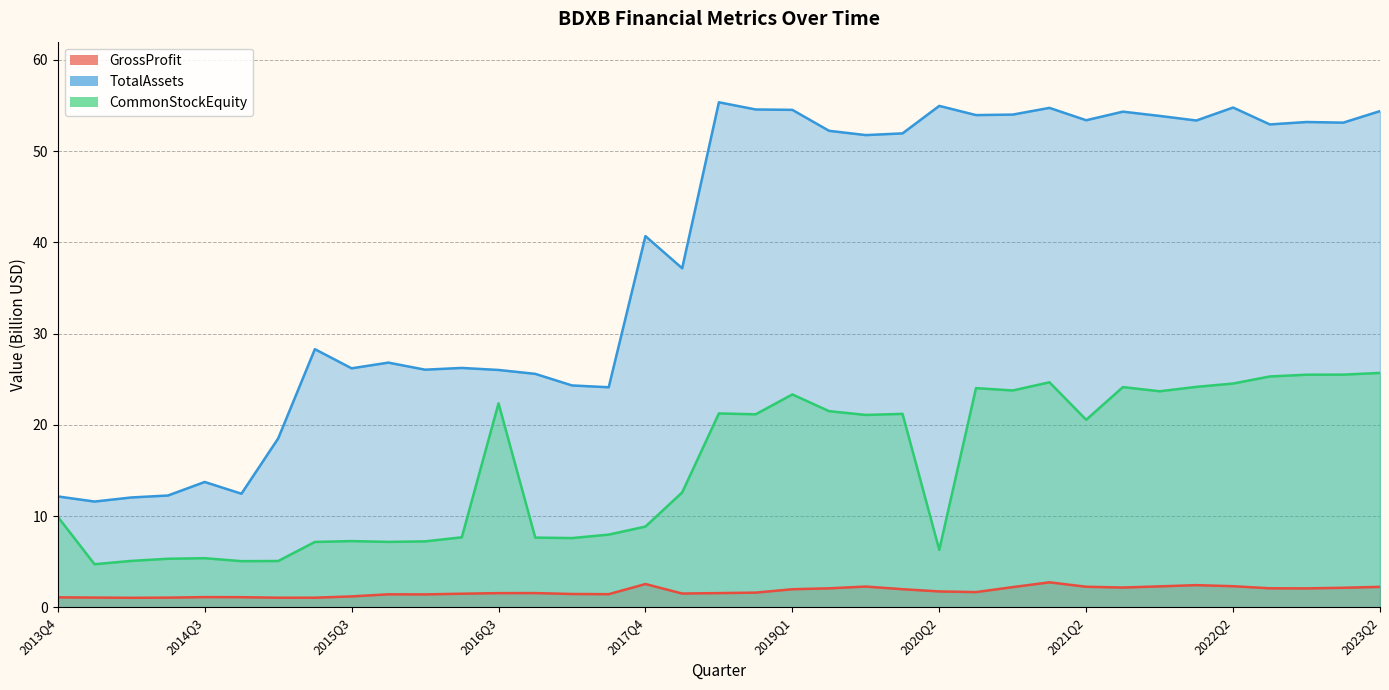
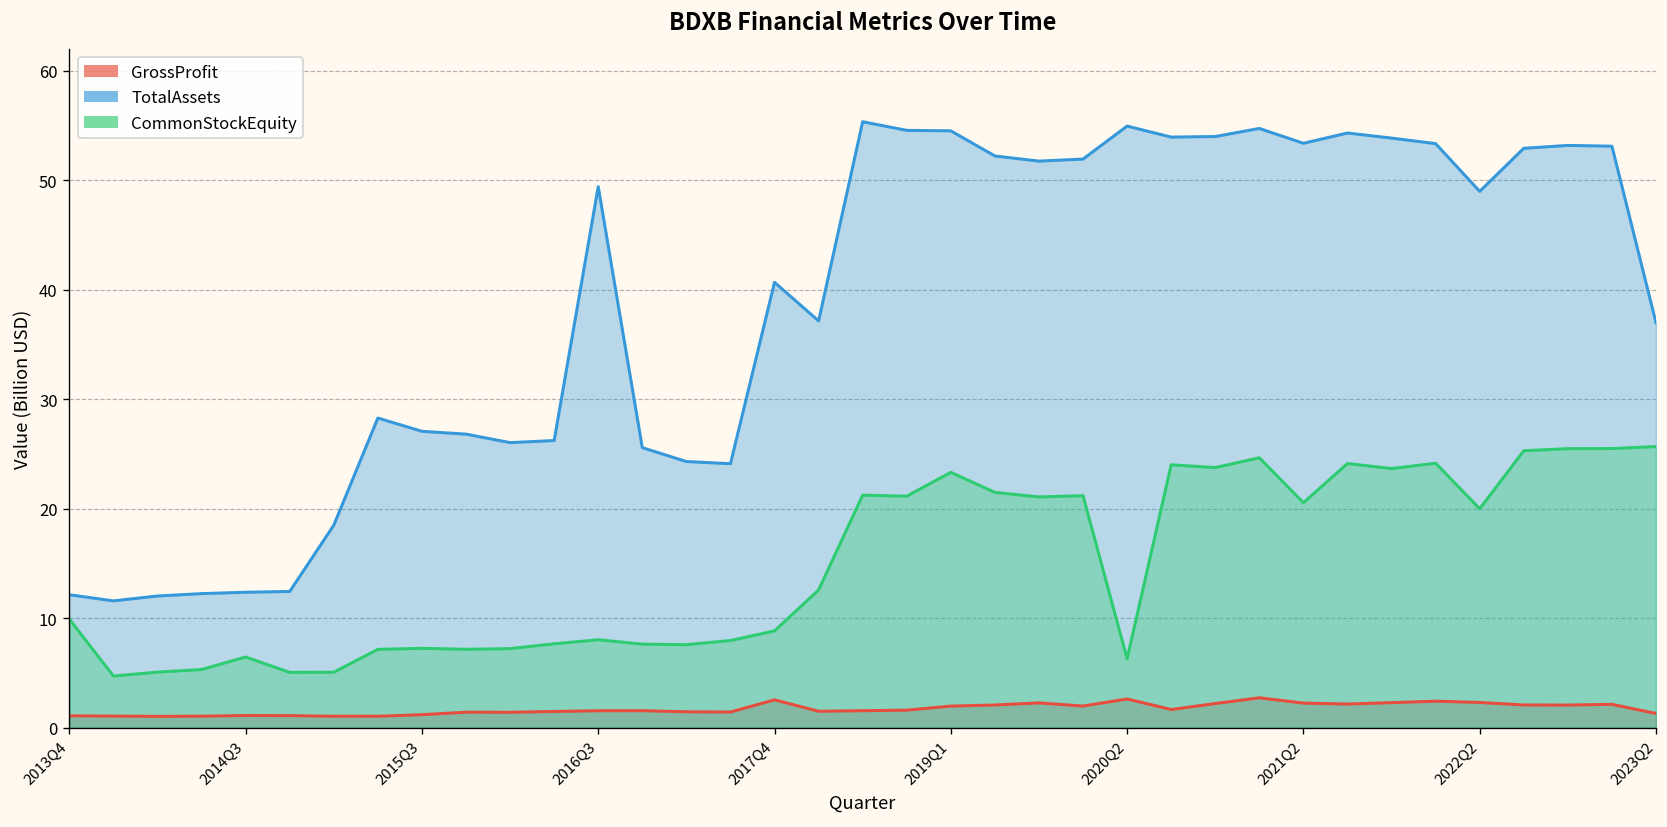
TotalAssets, 2014Q3: 14 -> 12
CommonStockEquity, 2014Q3: 5 -> 6
TotalAssets, 2015Q3: 26 -> 27
TotalAssets, 2016Q3: 26 -> 49
CommonStockEquity, 2016Q3: 22 -> 8
GrossProfit, 2020Q2: 2 -> 3
TotalAssets, 2022Q2: 55 -> 49
CommonStockEquity, 2022Q2: 25 -> 20
GrossProfit, 2023Q2: 2 -> 1
TotalAssets, 2023Q2: 54 -> 37
